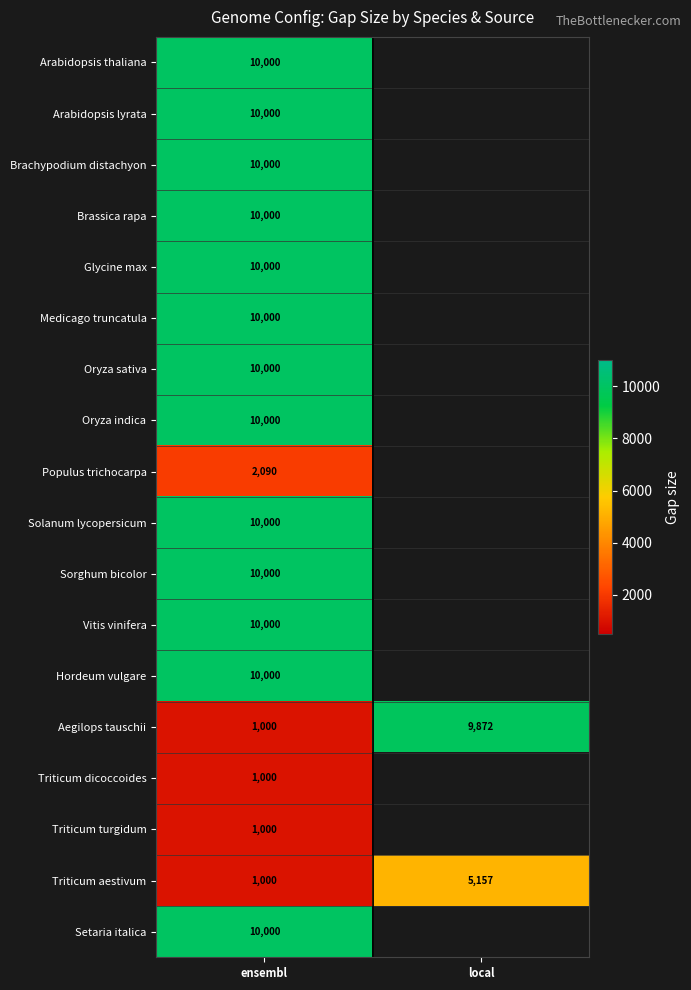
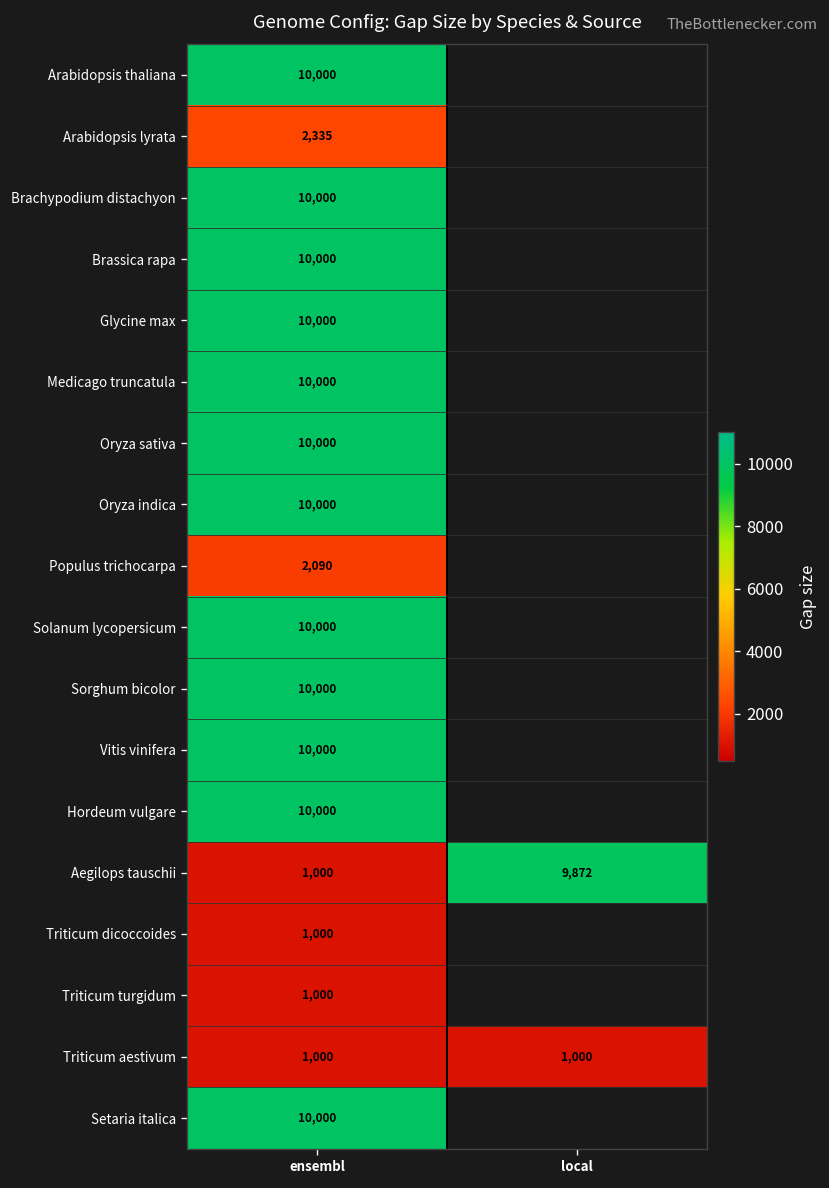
Arabidopsis lyrata, ensembl: 10,000 -> 2,335
Triticum aestivum, local: 5,157 -> 1,000
